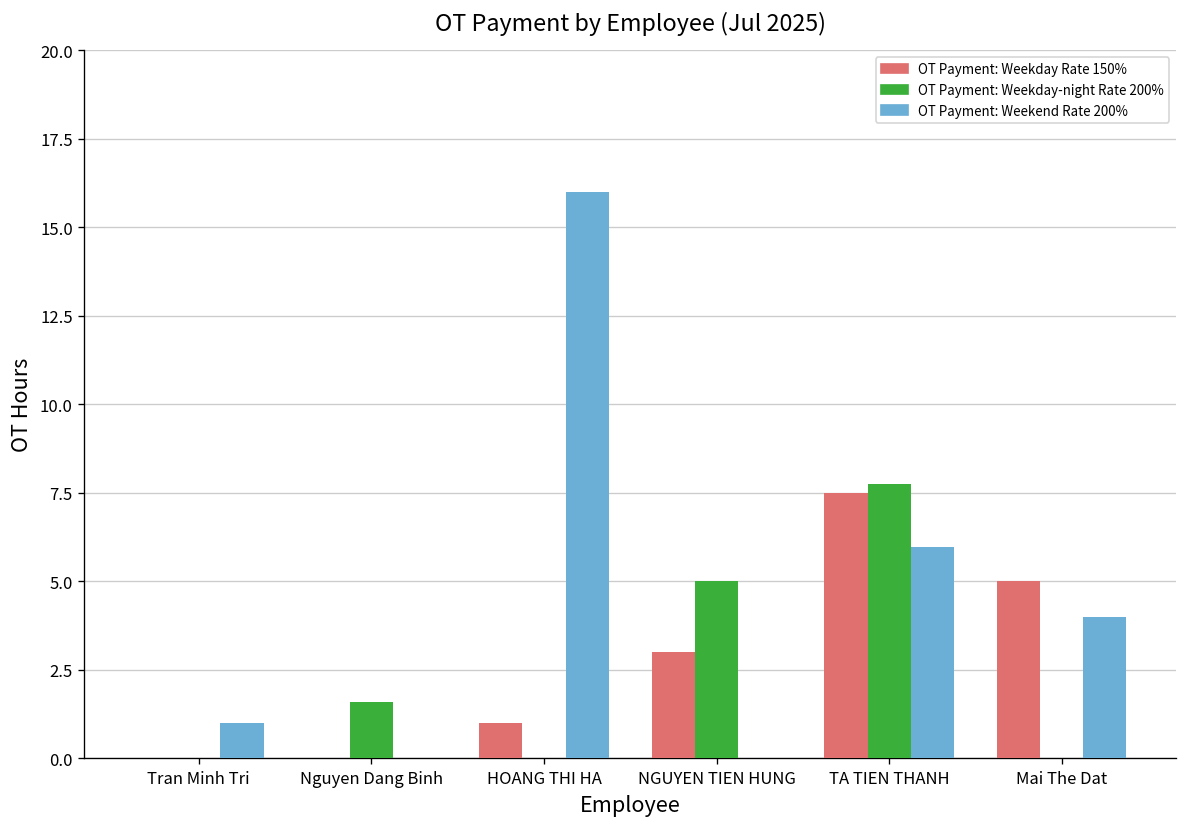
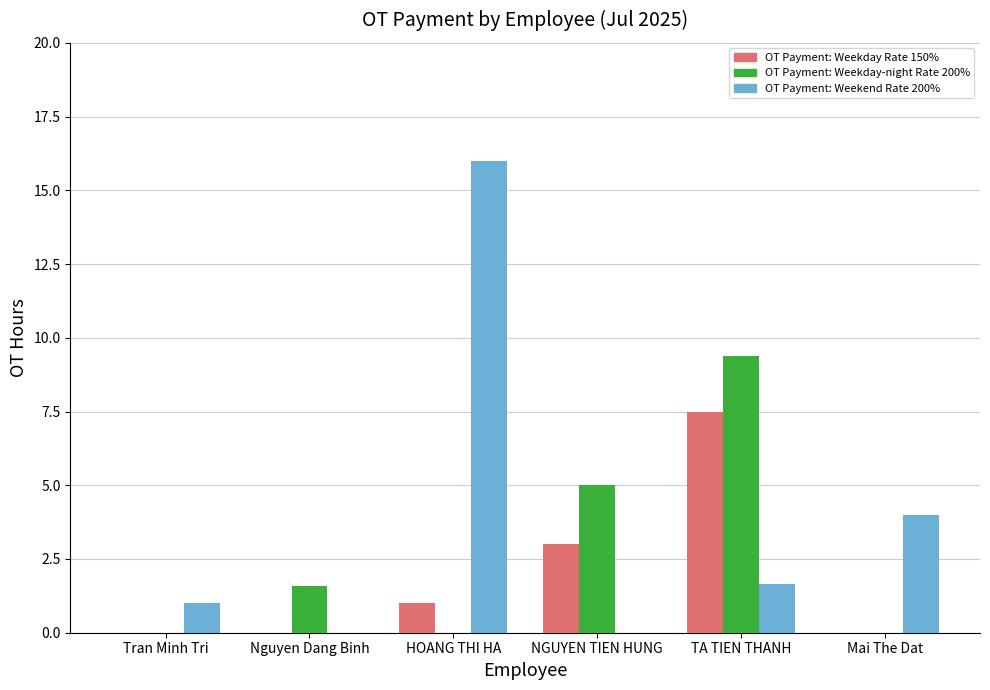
OT Payment: Weekday-night Rate 200%, TA TIEN THANH: 7.8 -> 9.4
OT Payment: Weekend Rate 200%, TA TIEN THANH: 6.0 -> 1.7
OT Payment: Weekday Rate 150%, Mai The Dat: 5 -> 0
